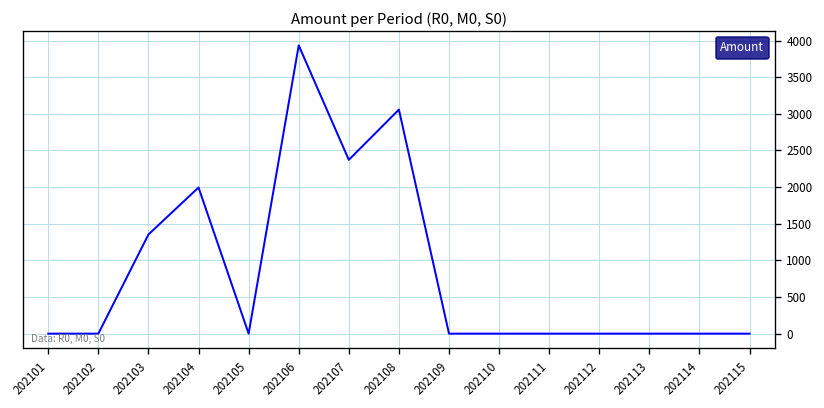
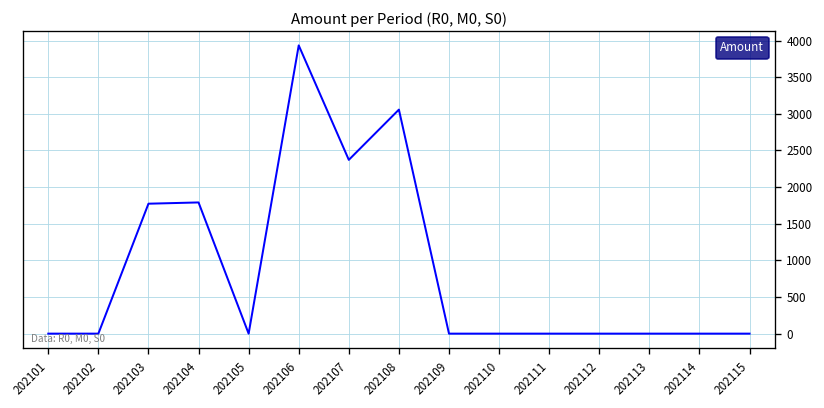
202103: 1400 -> 1800
202104: 2000 -> 1800
